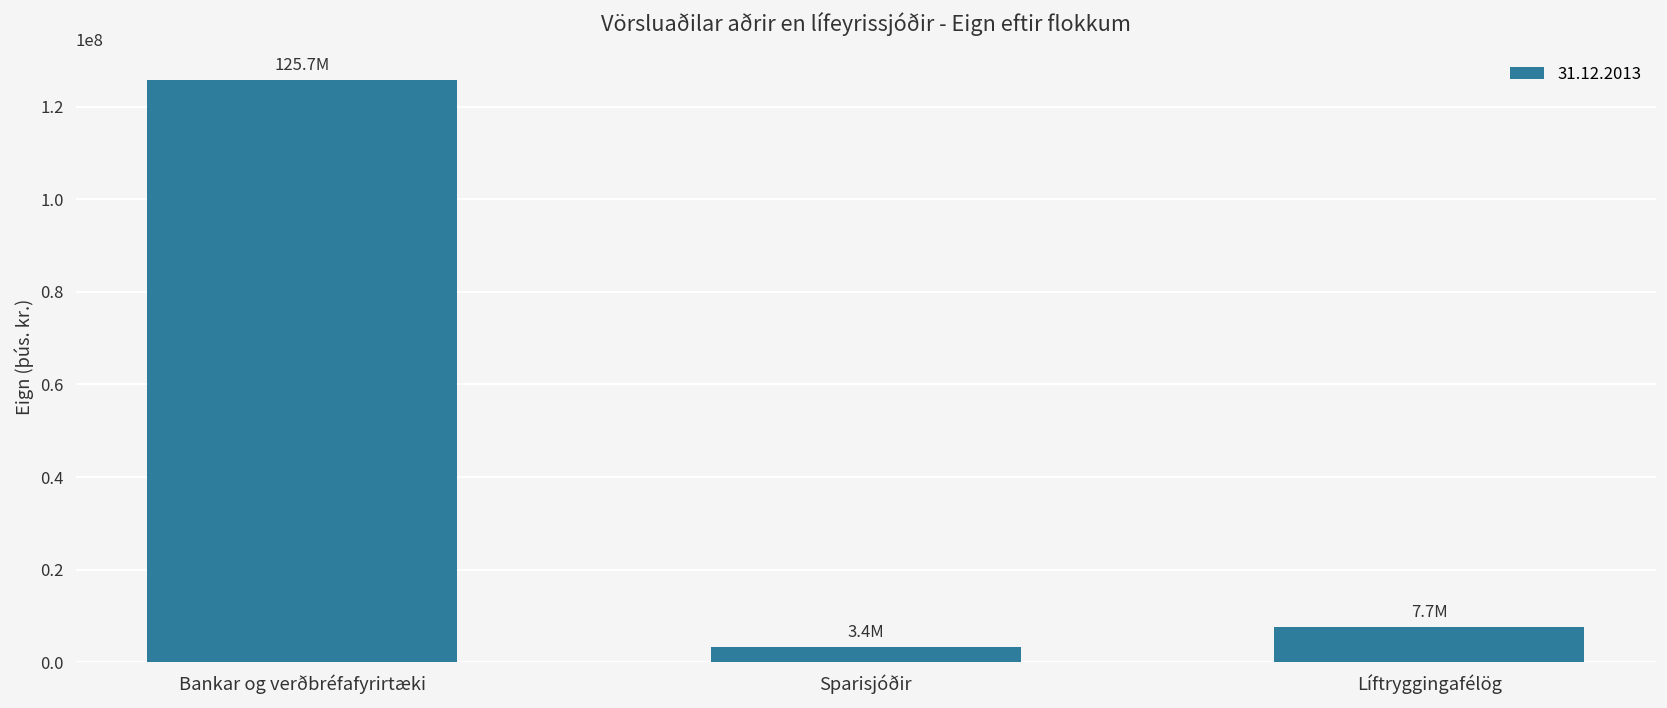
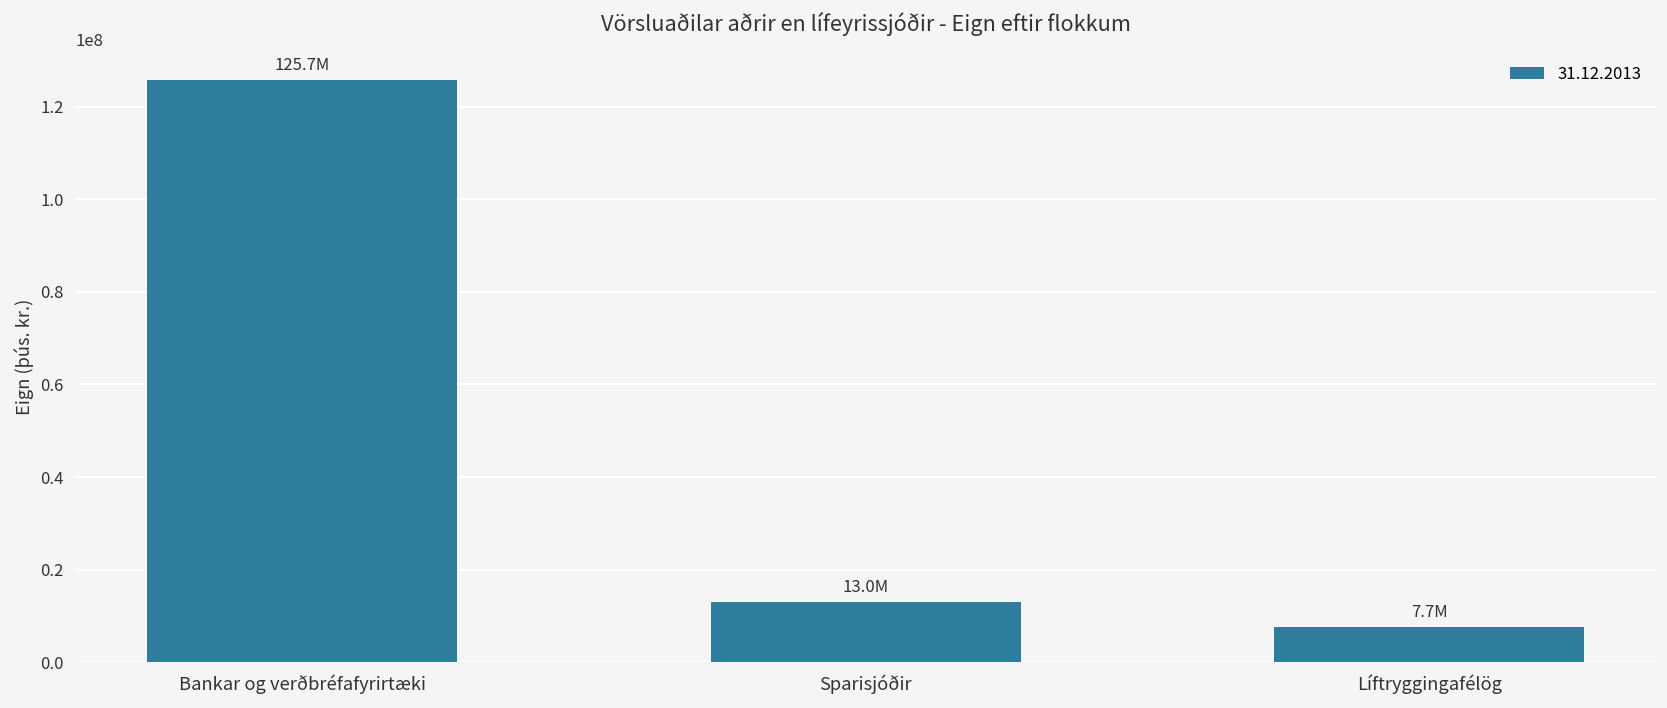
Sparisjóðir: 3.4M -> 13.0M
